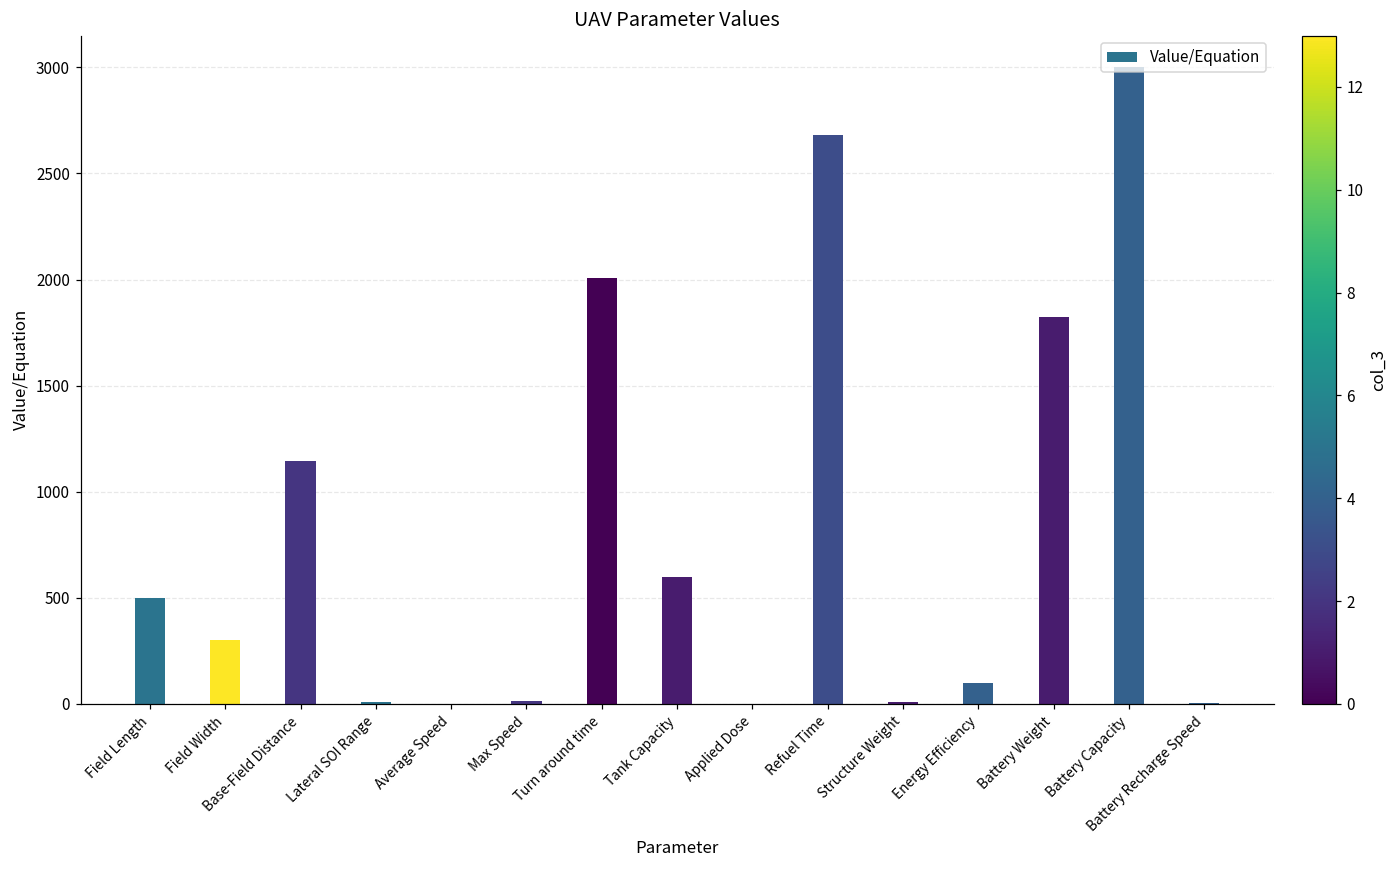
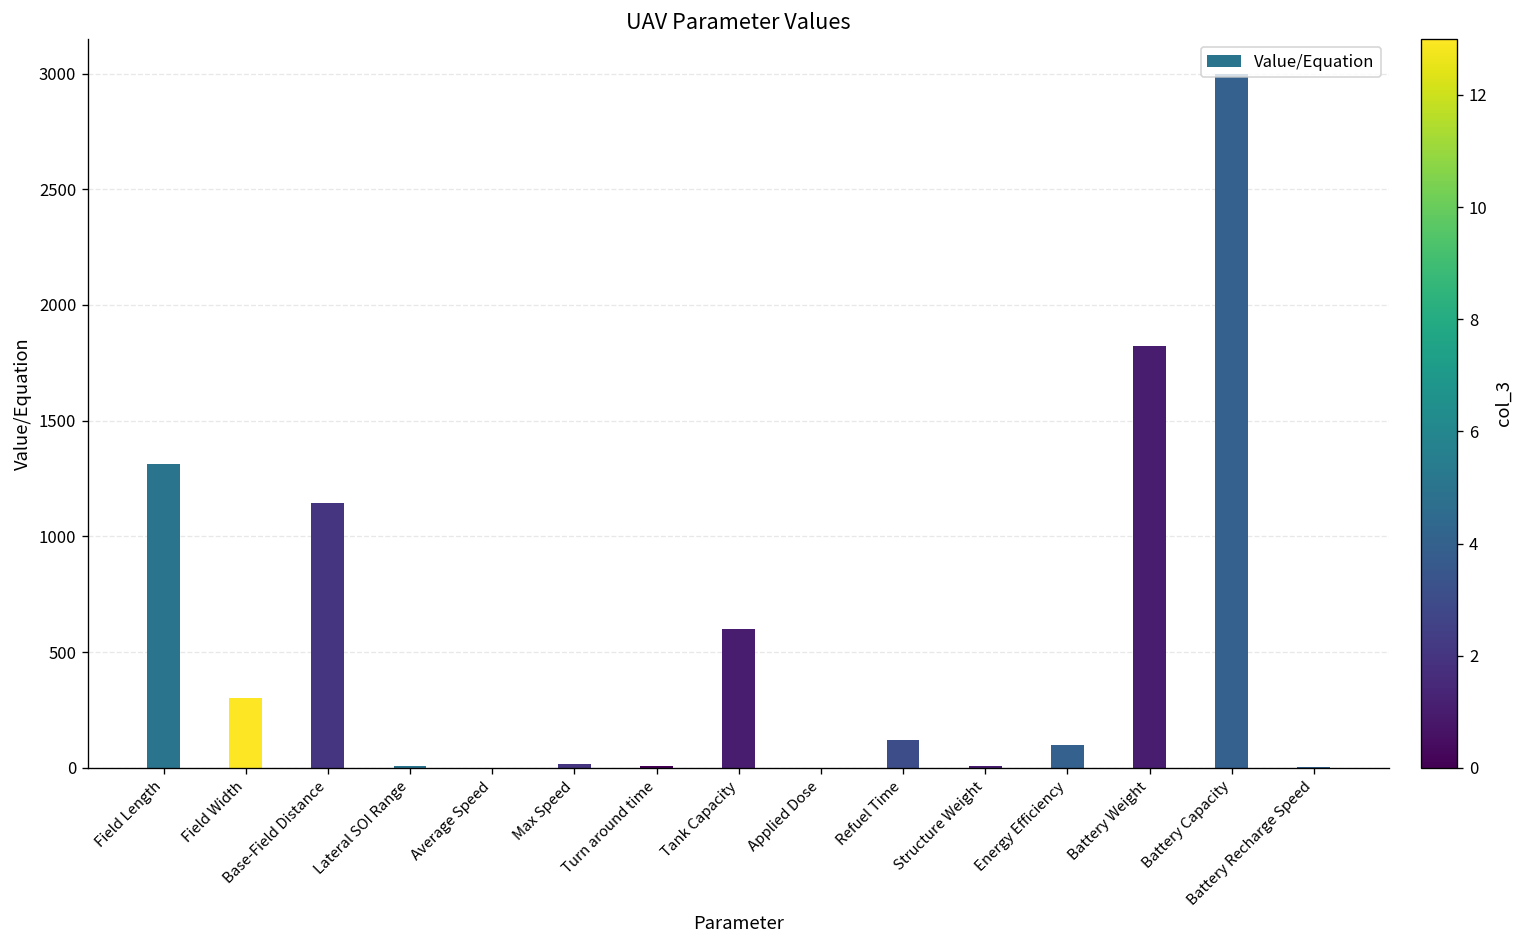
Field Length: 500 -> 1310
Turn around time: 2010 -> 10
Refuel Time: 2680 -> 120
